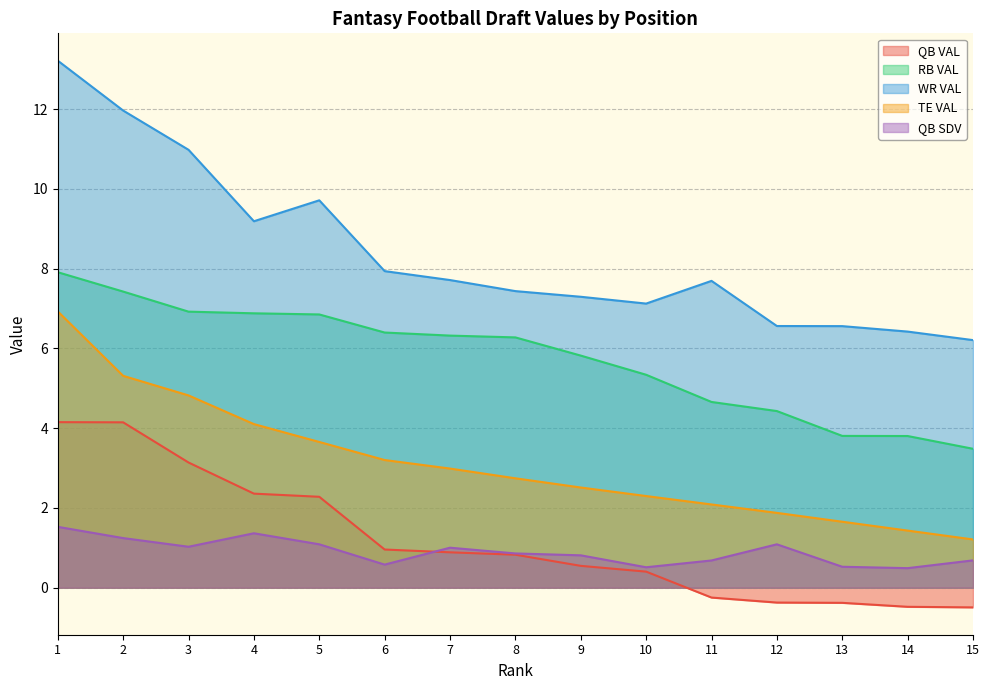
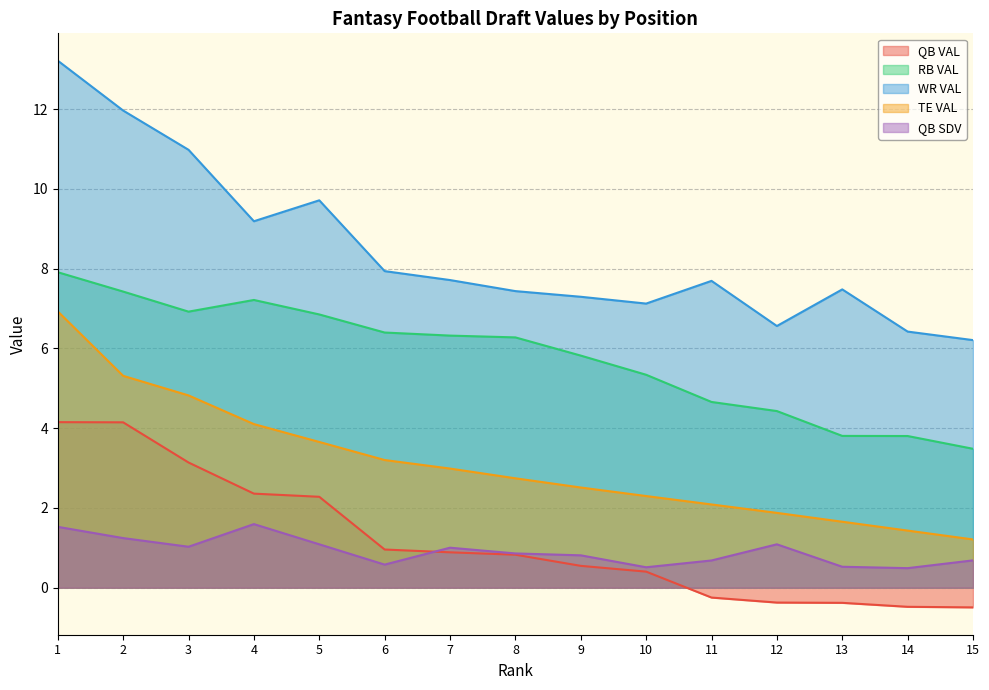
RB VAL, 4: 6.9 -> 7.2
QB SDV, 4: 1.4 -> 1.6
WR VAL, 13: 6.6 -> 7.5
